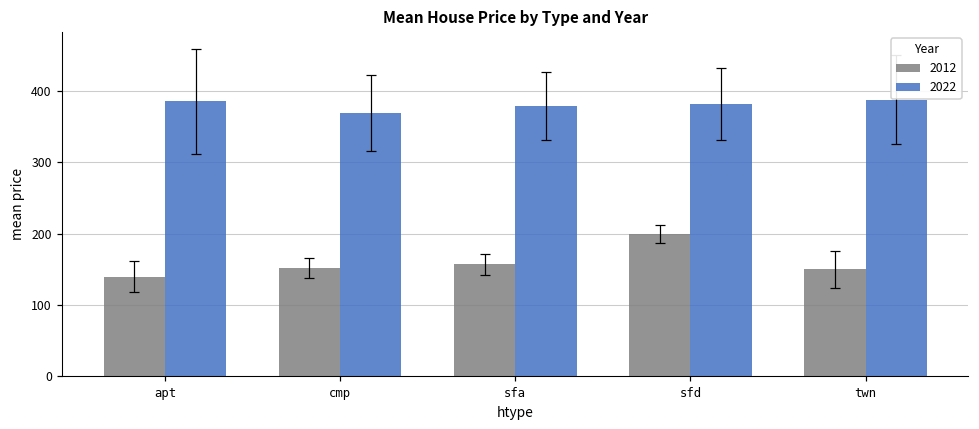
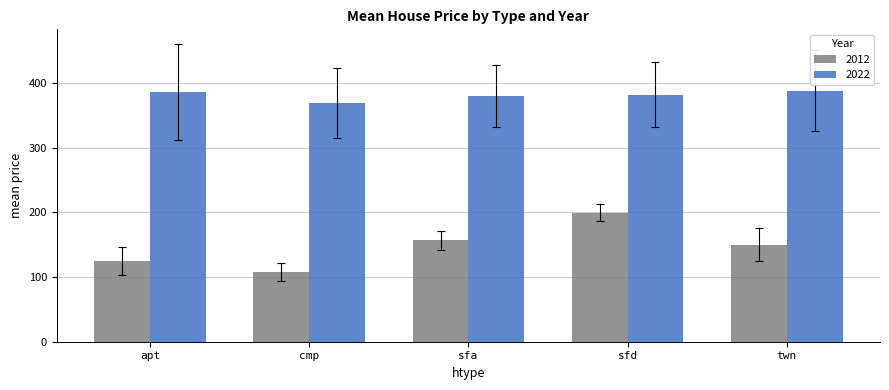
2012, apt: 140 -> 130
2012, cmp: 150 -> 110
